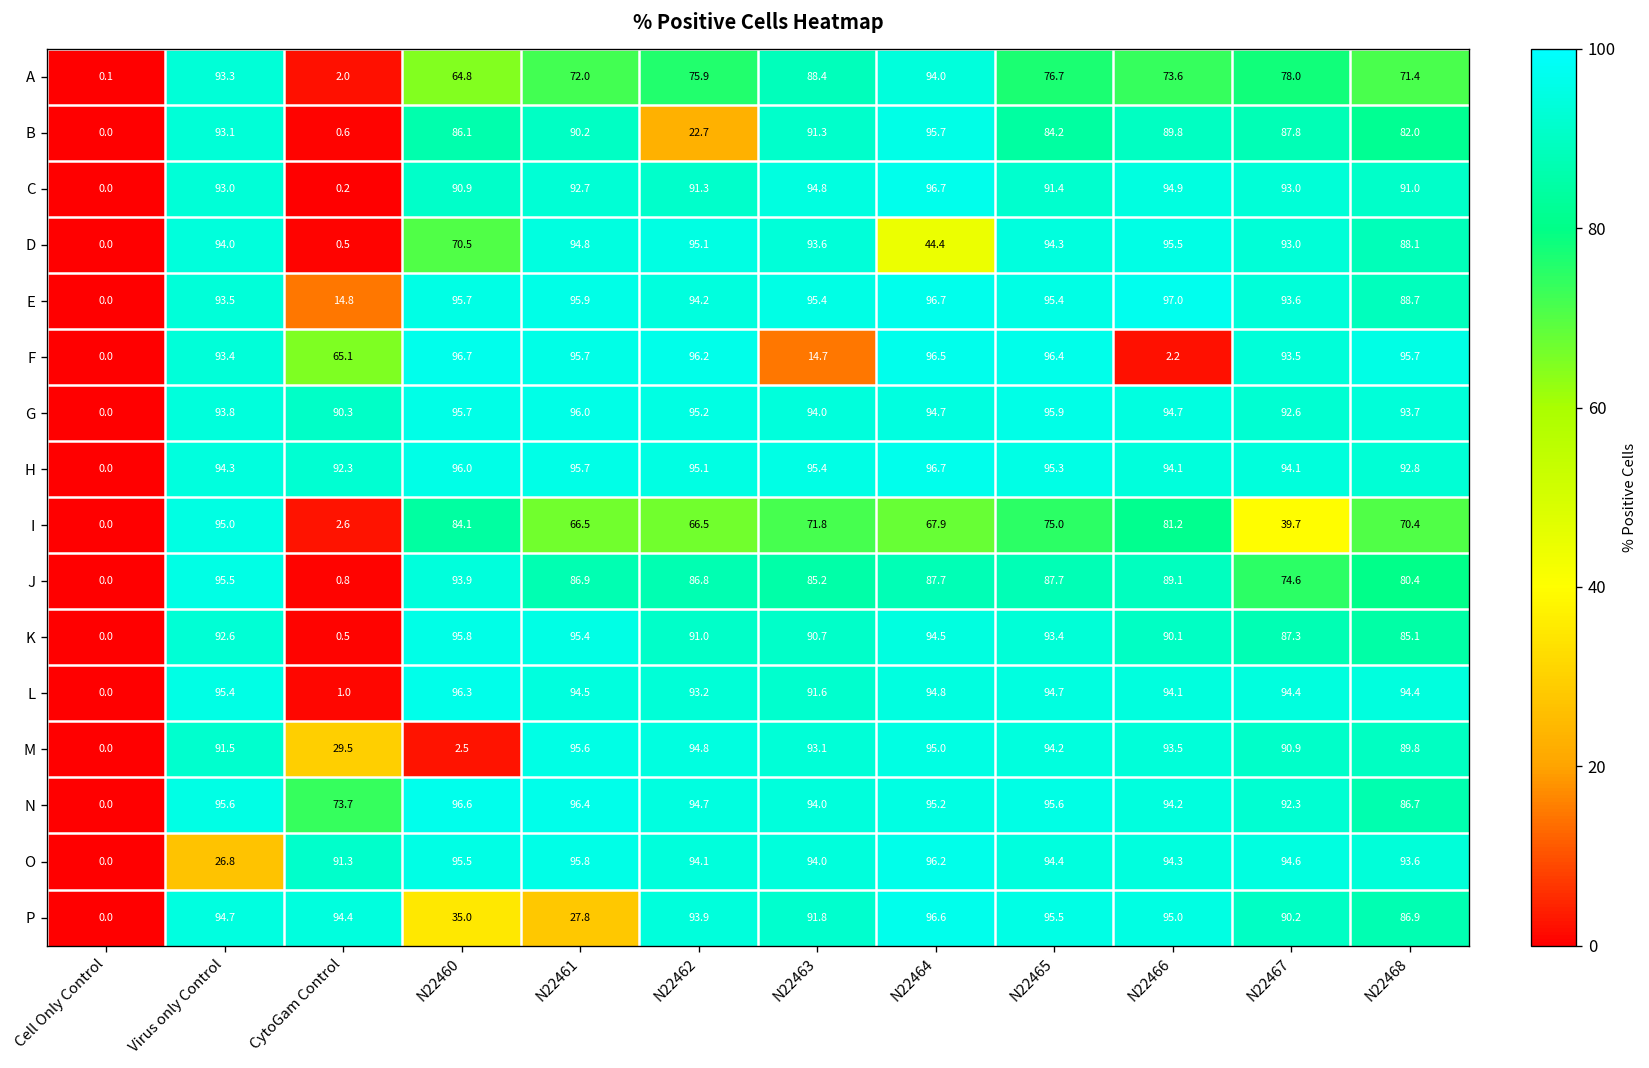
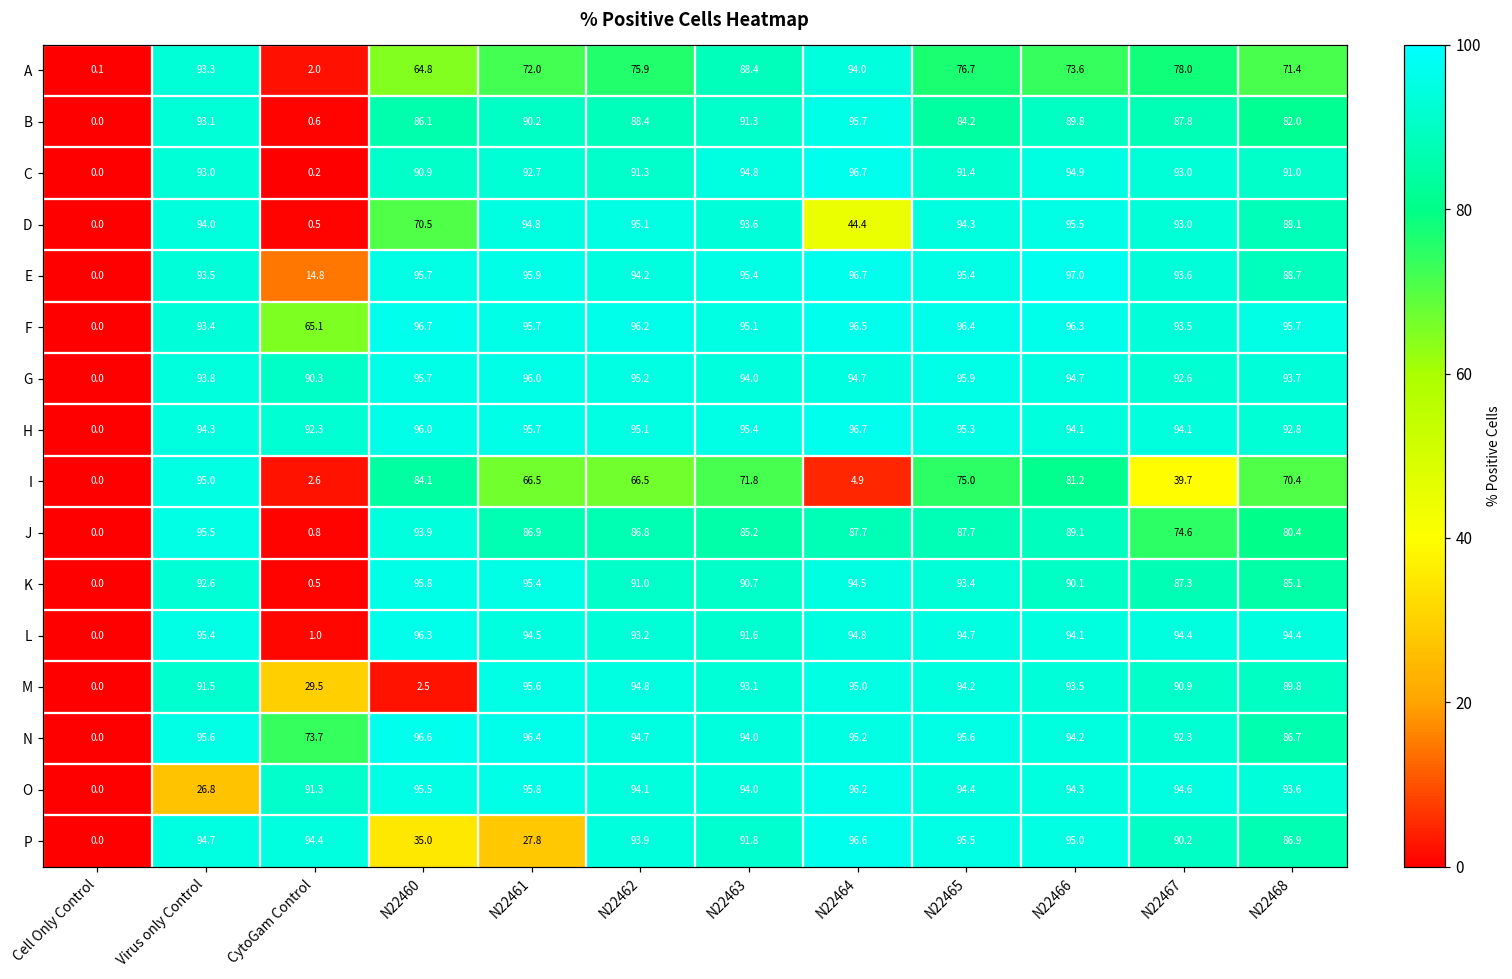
B, N22462: 22.7 -> 88.4
F, N22463: 14.7 -> 95.1
F, N22466: 2.2 -> 96.3
I, N22464: 67.9 -> 4.9
